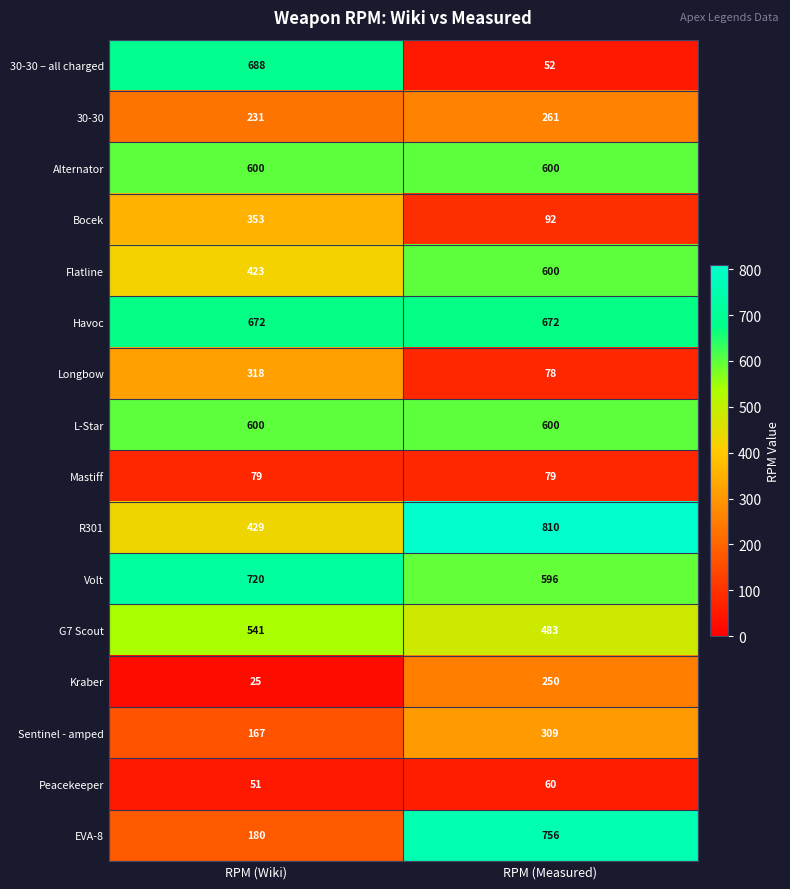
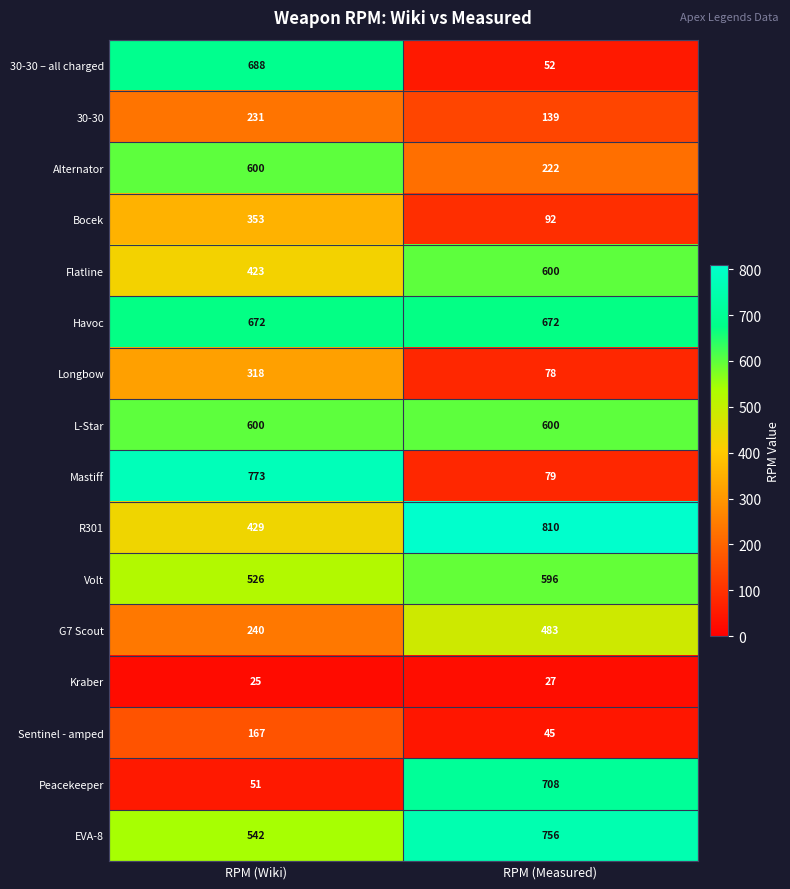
30-30, RPM (Measured): 261 -> 139
Alternator, RPM (Measured): 600 -> 222
Mastiff, RPM (Wiki): 79 -> 773
Volt, RPM (Wiki): 720 -> 526
G7 Scout, RPM (Wiki): 541 -> 240
Kraber, RPM (Measured): 250 -> 27
Sentinel - amped, RPM (Measured): 309 -> 45
Peacekeeper, RPM (Measured): 60 -> 708
EVA-8, RPM (Wiki): 180 -> 542
